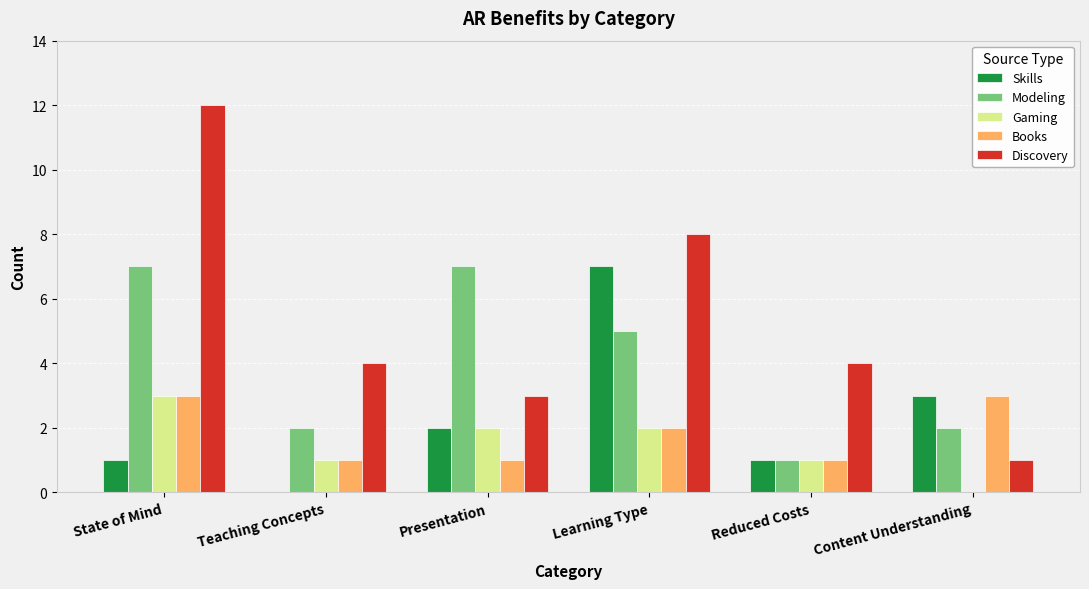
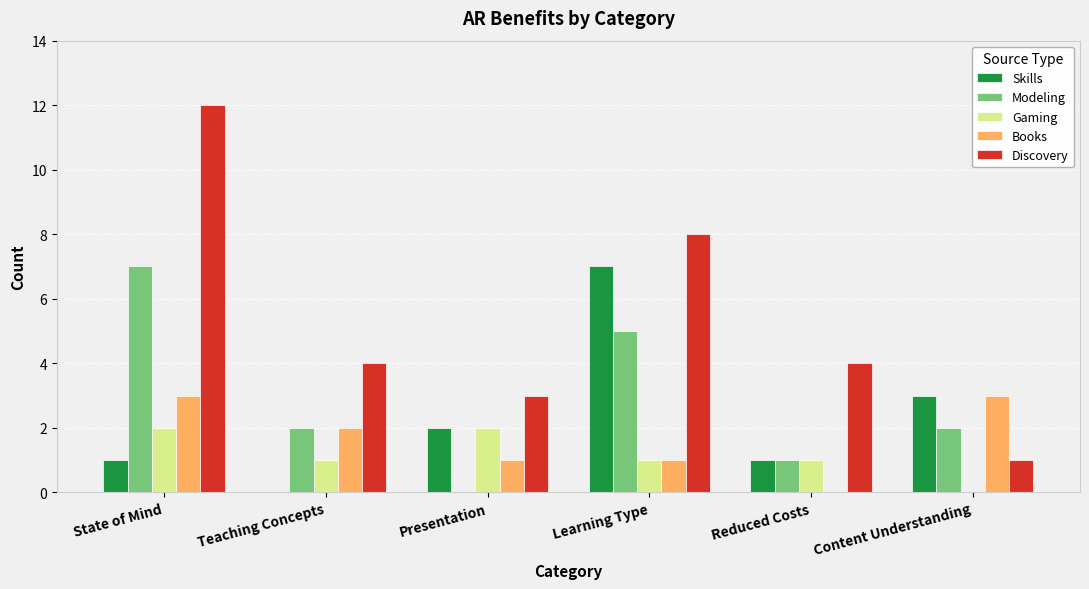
Gaming, State of Mind: 3 -> 2
Books, Teaching Concepts: 1 -> 2
Modeling, Presentation: 7 -> 0
Gaming, Learning Type: 2 -> 1
Books, Learning Type: 2 -> 1
Books, Reduced Costs: 1 -> 0
